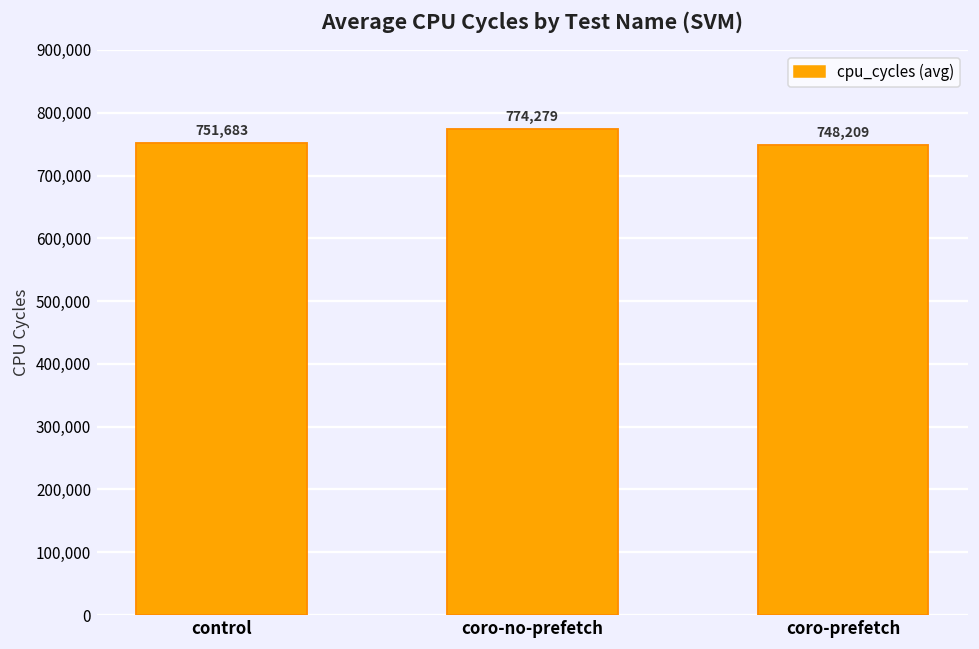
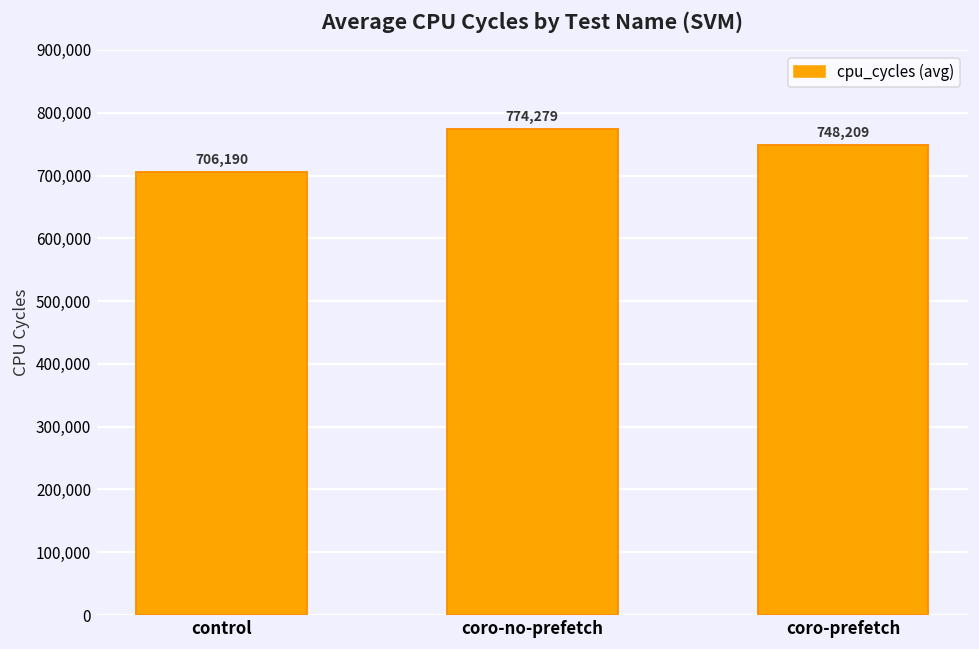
control: 751,683 -> 706,190
